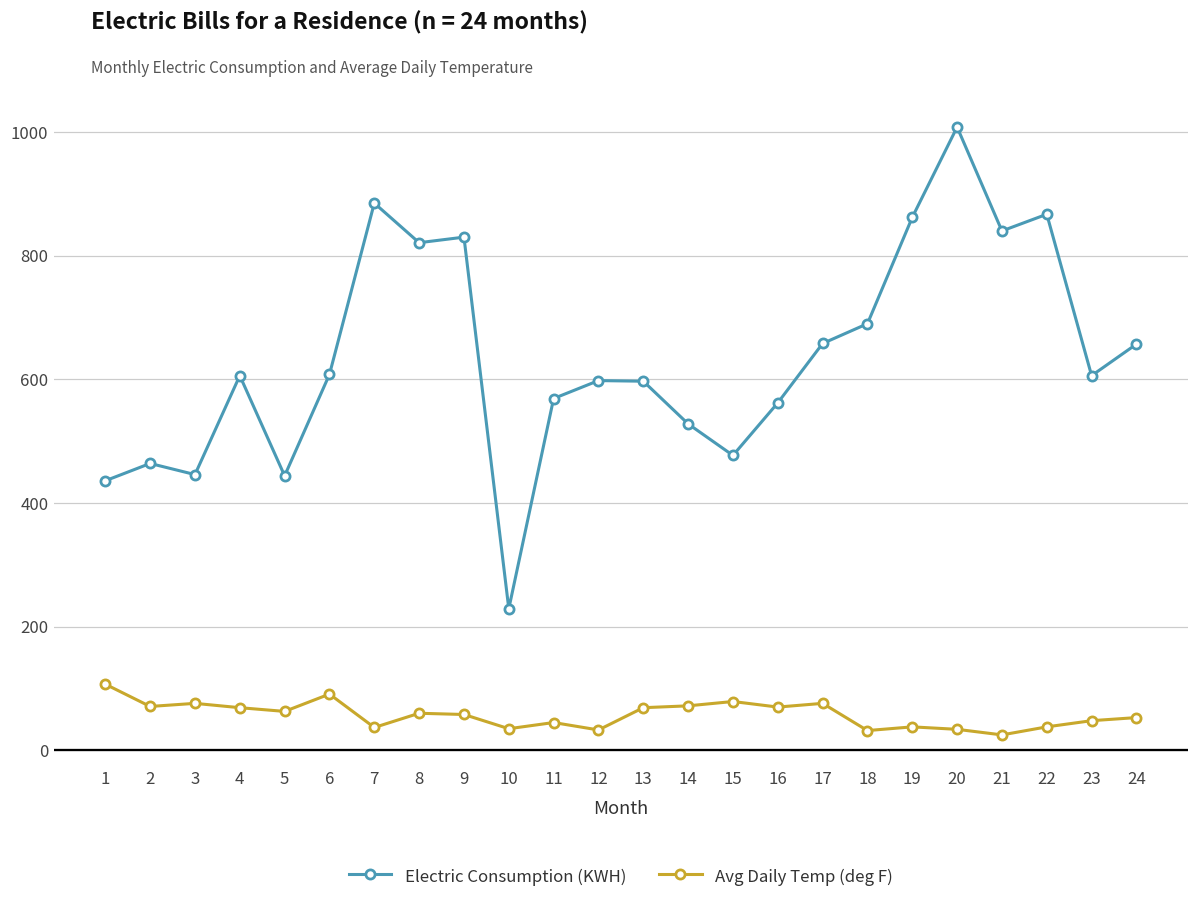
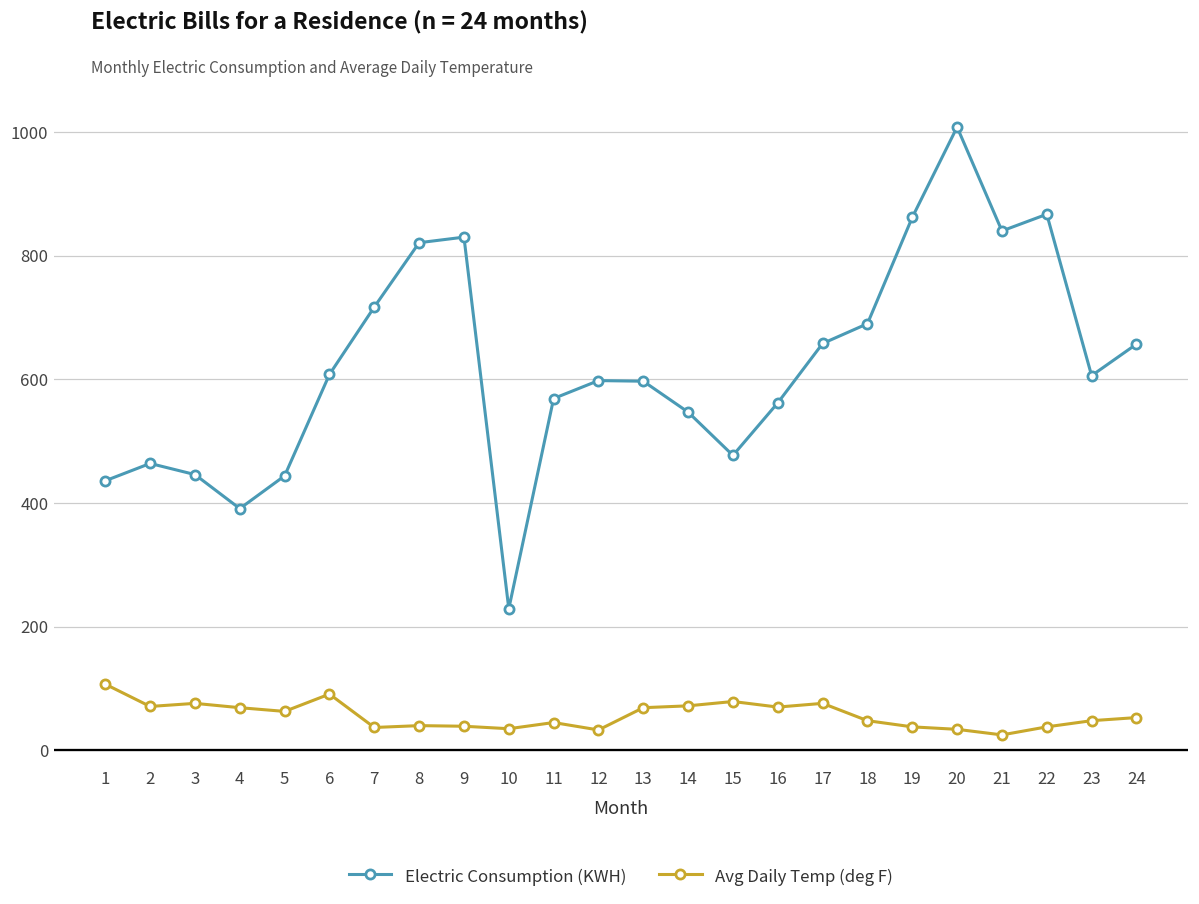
Electric Consumption (KWH), 4: 610 -> 390
Electric Consumption (KWH), 7: 890 -> 720
Avg Daily Temp (deg F), 8: 60 -> 40
Avg Daily Temp (deg F), 9: 60 -> 40
Electric Consumption (KWH), 14: 530 -> 550
Avg Daily Temp (deg F), 18: 30 -> 50
